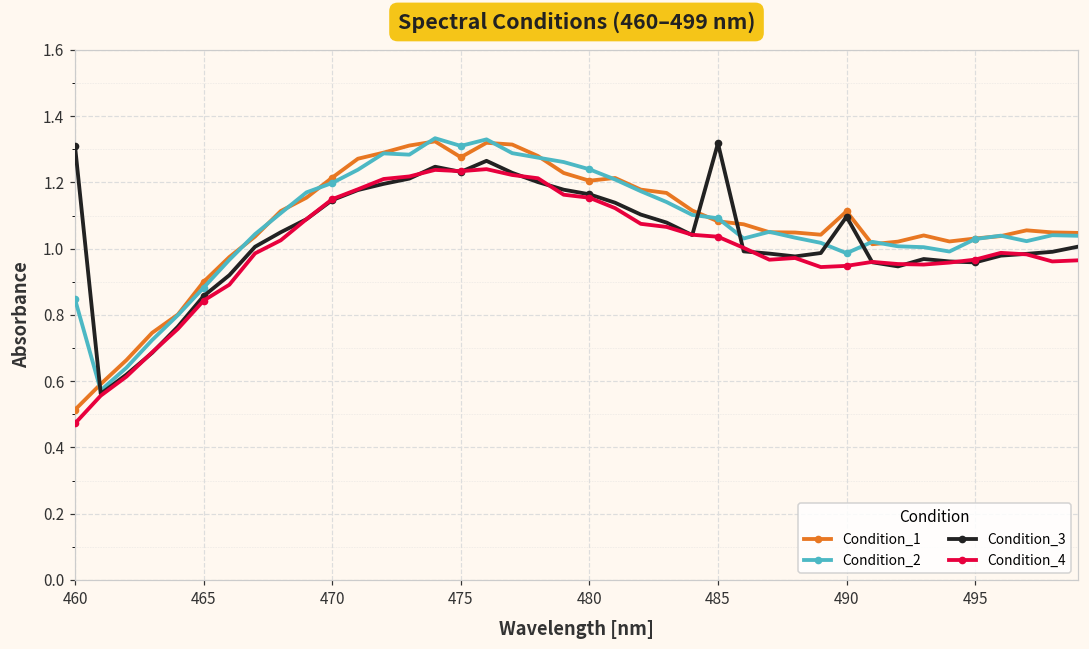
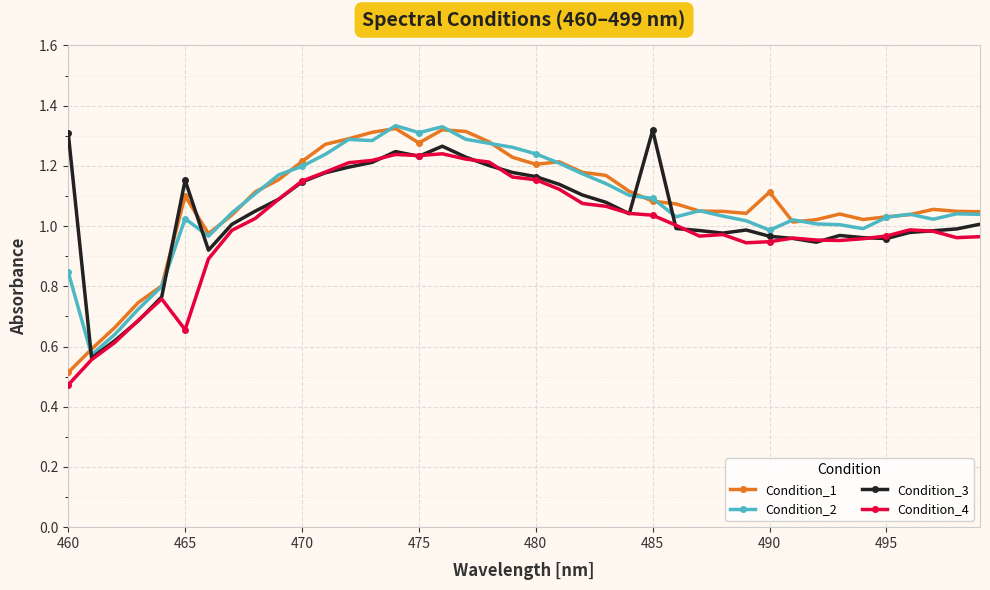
Condition_1, 465: 0.9 -> 1.1
Condition_2, 465: 0.88 -> 1.02
Condition_3, 465: 0.86 -> 1.15
Condition_4, 465: 0.84 -> 0.66
Condition_3, 490: 1.10 -> 0.97
